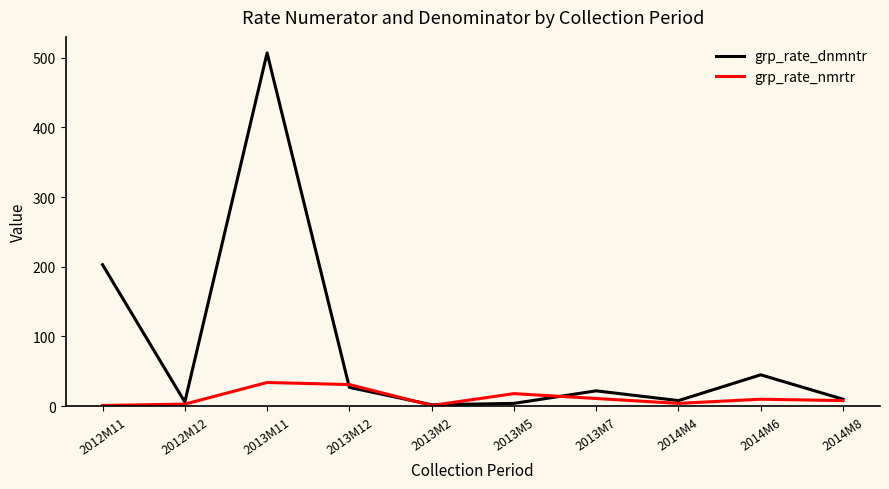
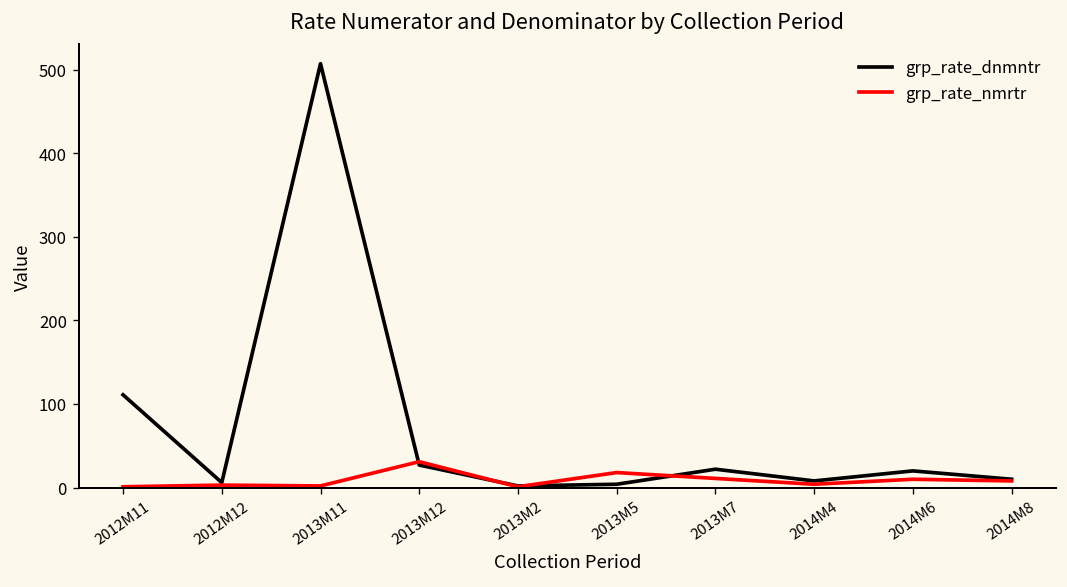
grp_rate_dnmntr, 2012M11: 200 -> 110
grp_rate_nmrtr, 2013M11: 30 -> 0
grp_rate_dnmntr, 2014M6: 50 -> 20
